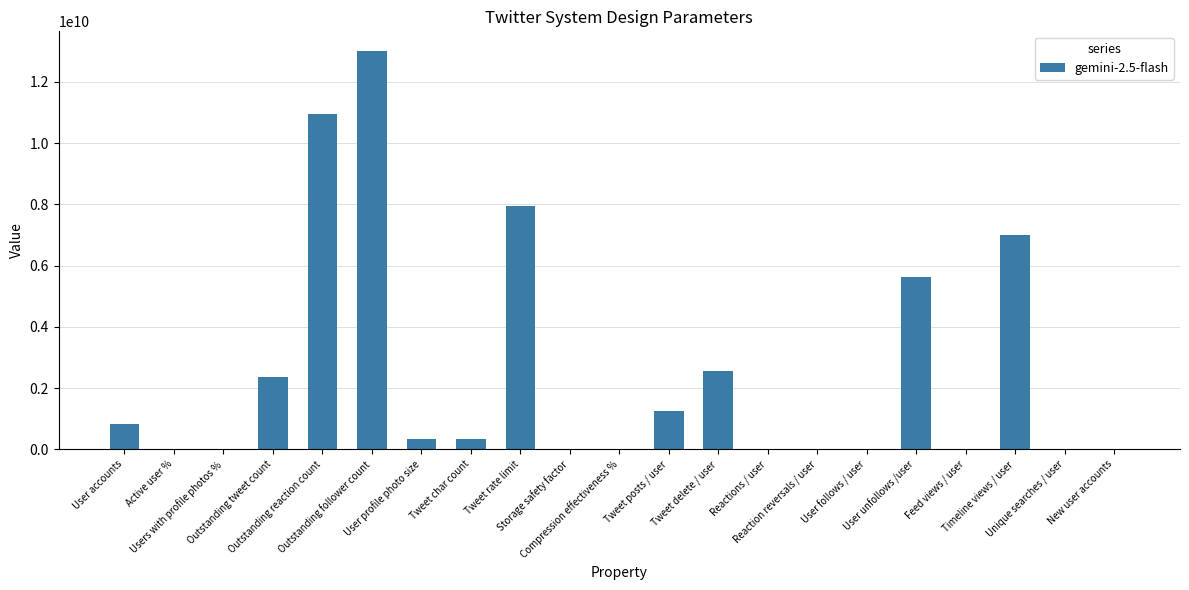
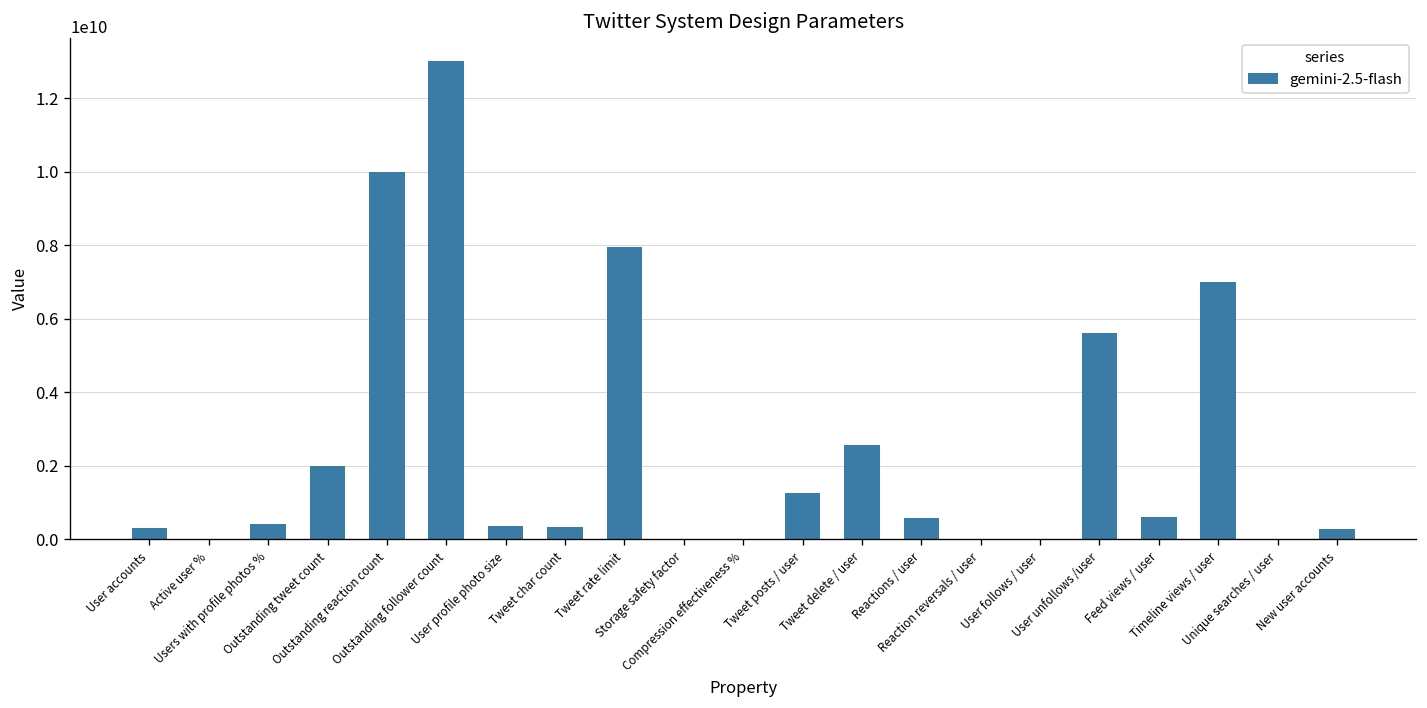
User accounts: 800000000 -> 300000000
Users with profile photos %: 0 -> 400000000
Outstanding tweet count: 2400000000 -> 2000000000
Outstanding reaction count: 11000000000 -> 10000000000
Reactions / user: 0 -> 600000000
Feed views / user: 0 -> 600000000
New user accounts: 0 -> 300000000
